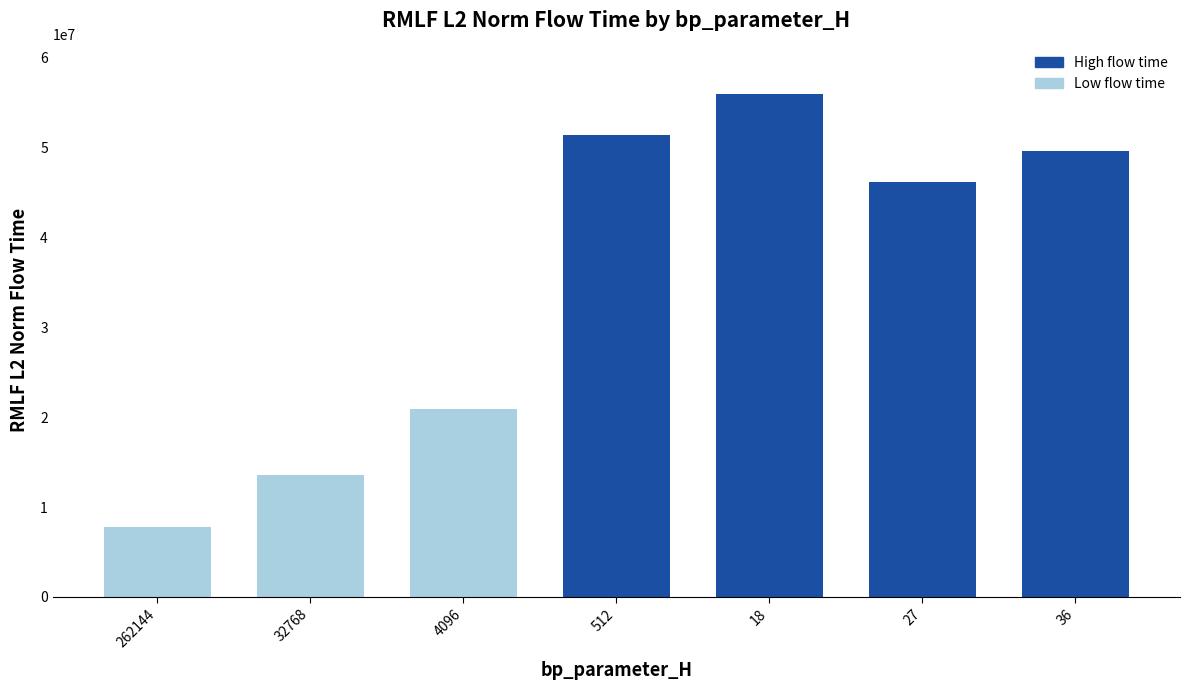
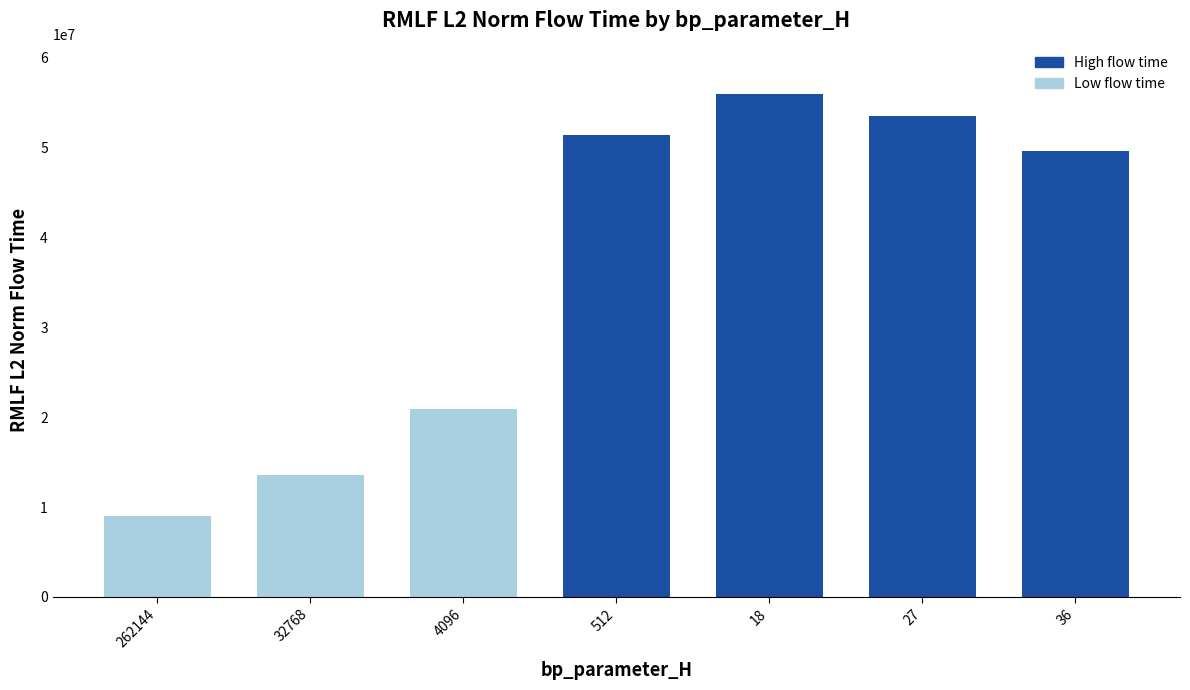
262144: 8000000 -> 9000000
27: 46000000 -> 54000000
